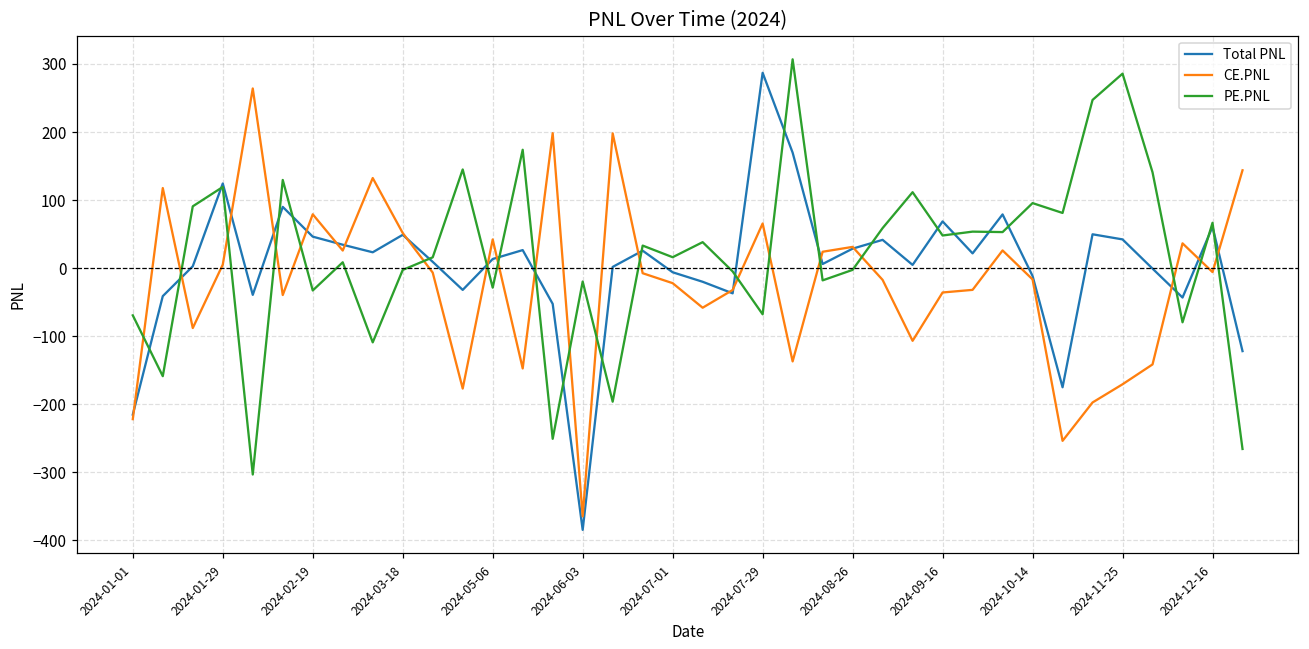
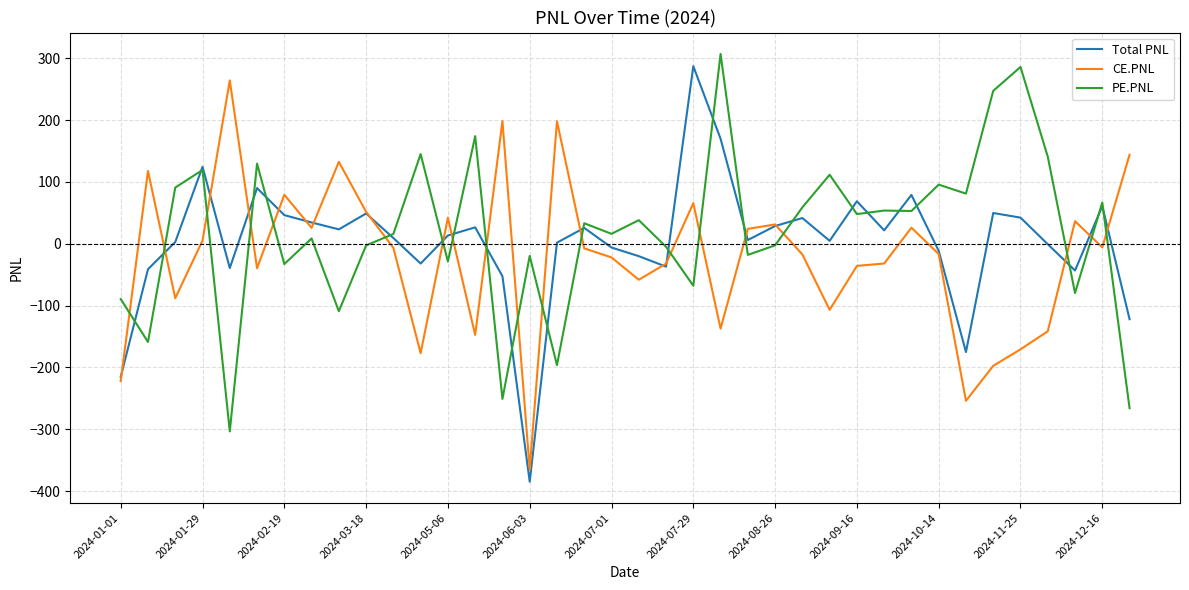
PE.PNL, 2024-01-01: -70 -> -90
